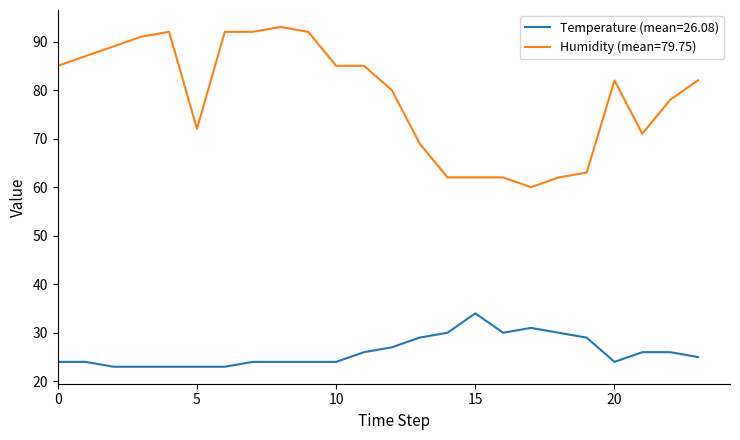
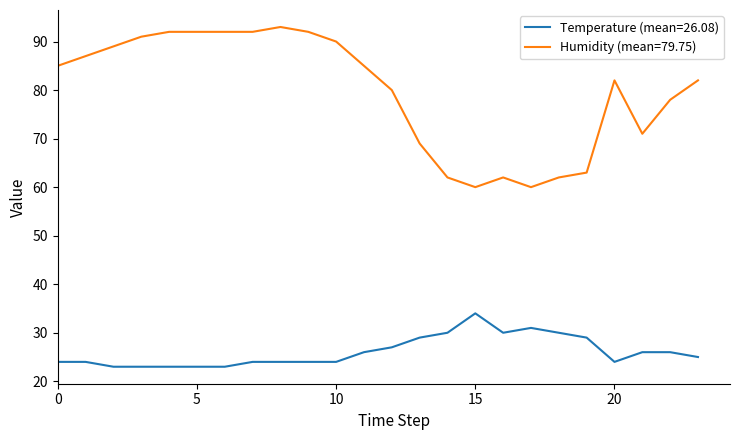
Humidity (mean=79.75), 5: 72 -> 92
Humidity (mean=79.75), 10: 85 -> 90
Humidity (mean=79.75), 15: 62 -> 60
